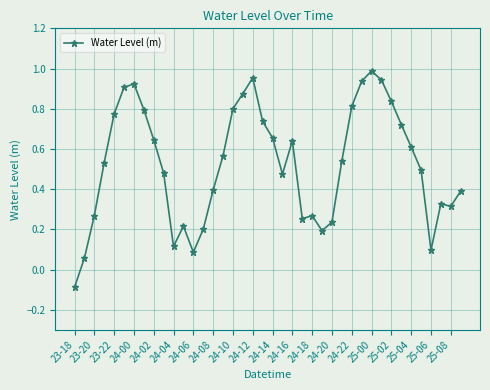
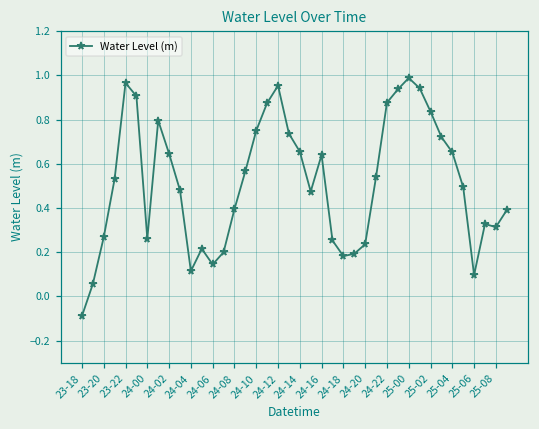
23-22: 0.77 -> 0.97
24-00: 0.92 -> 0.26
24-06: 0.09 -> 0.14
24-10: 0.80 -> 0.75
24-18: 0.27 -> 0.18
24-22: 0.81 -> 0.88
25-04: 0.61 -> 0.65
